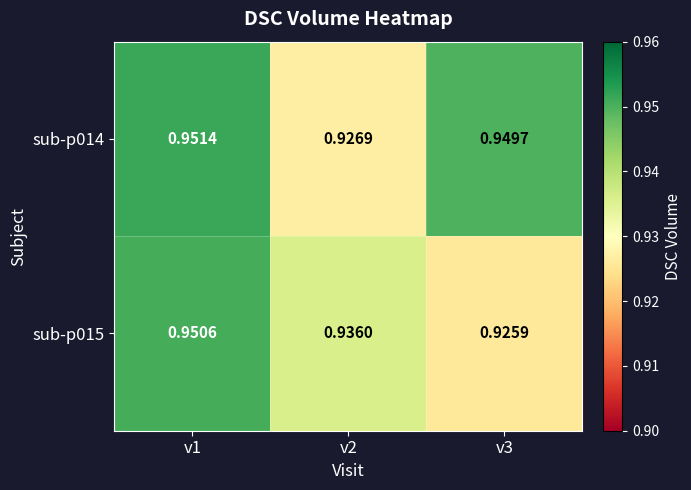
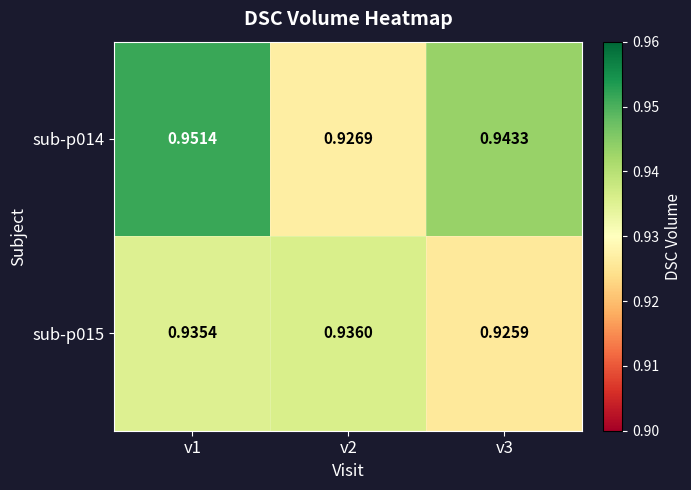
sub-p014, v3: 0.9497 -> 0.9433
sub-p015, v1: 0.9506 -> 0.9354
